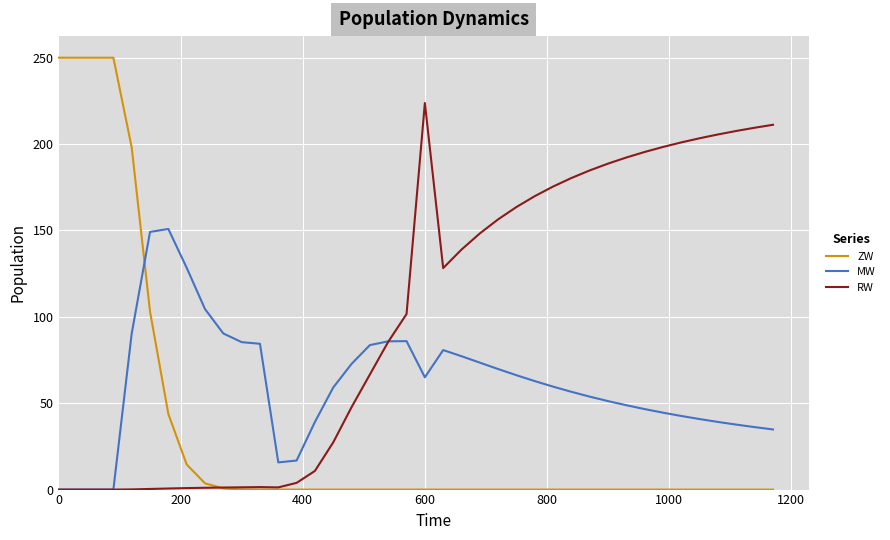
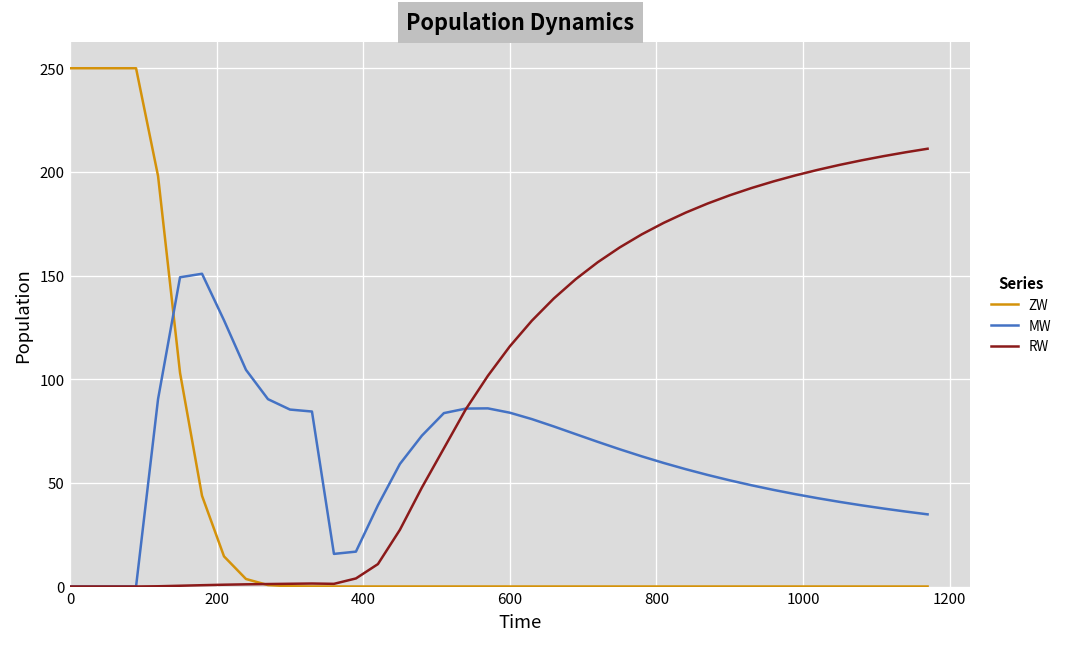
MW, 600: 65 -> 84
RW, 600: 224 -> 116
